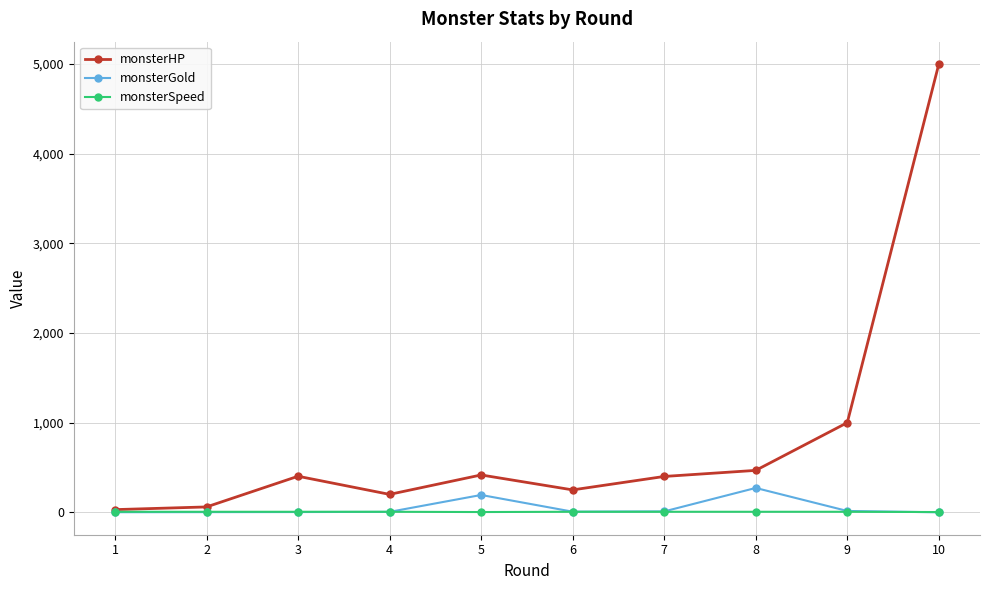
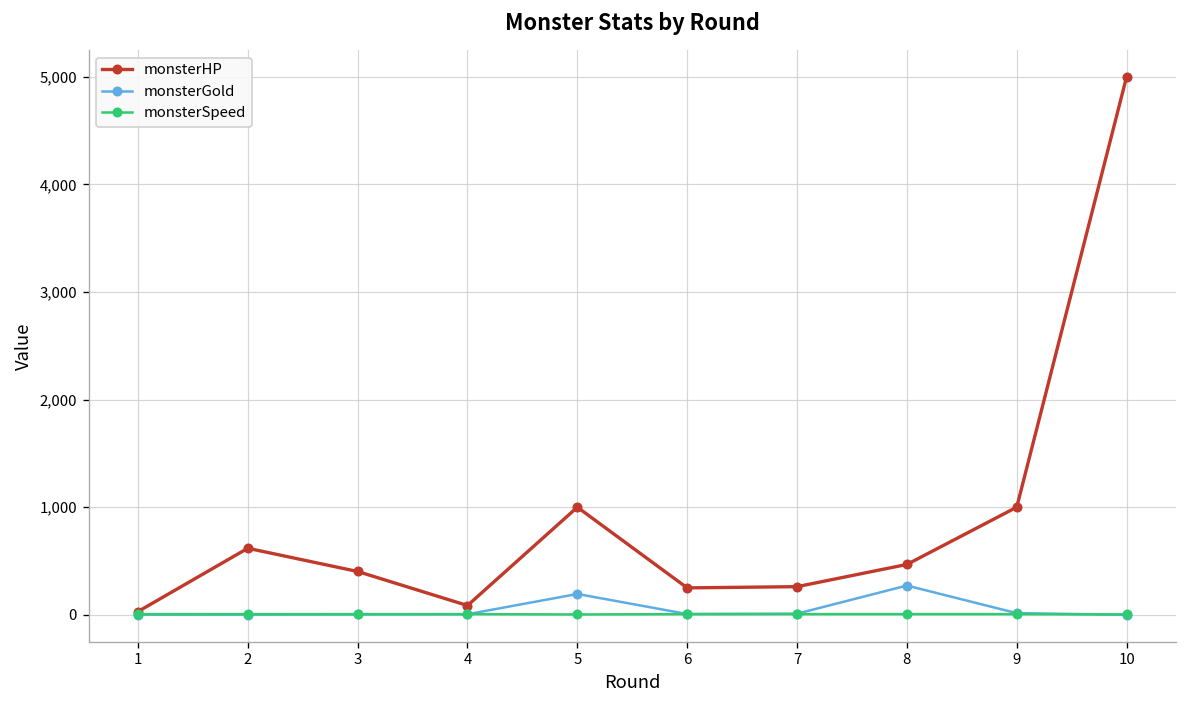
monsterHP, 2: 100 -> 600
monsterHP, 4: 200 -> 100
monsterHP, 5: 400 -> 1,000
monsterHP, 7: 400 -> 300
